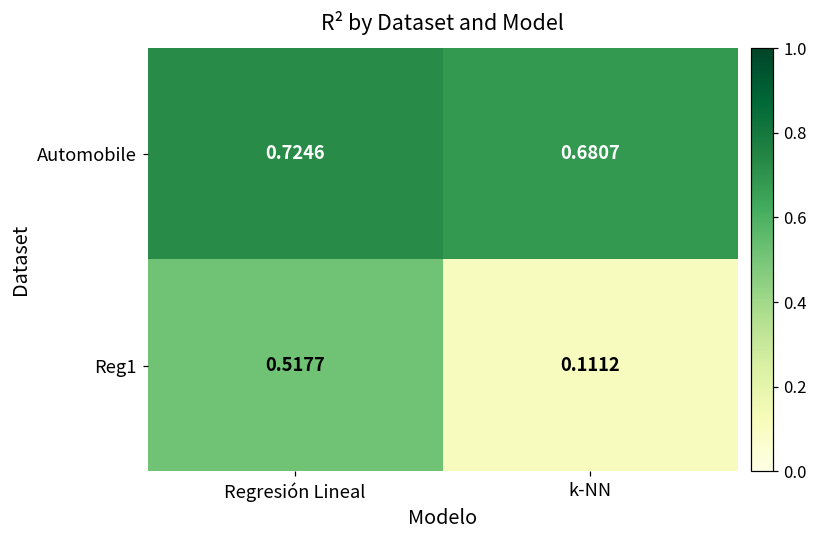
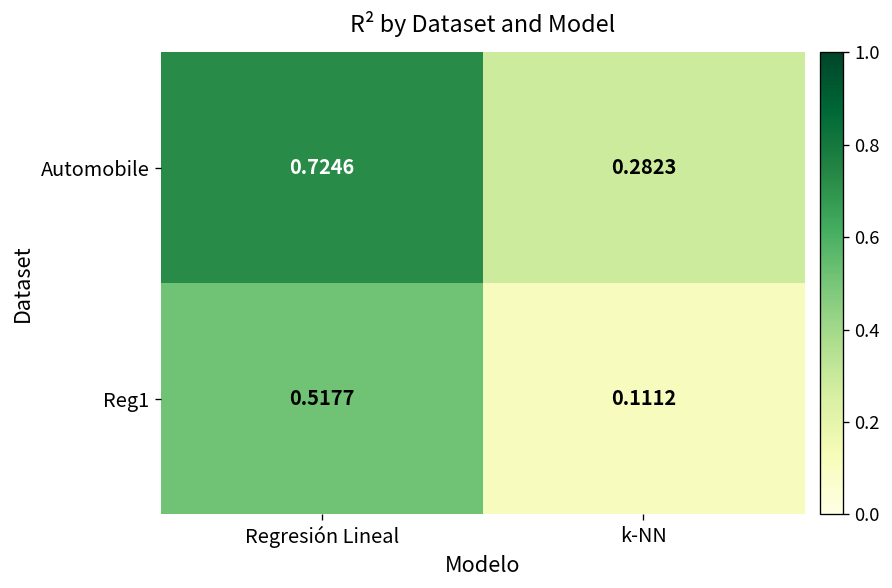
Automobile, k-NN: 0.6807 -> 0.2823
